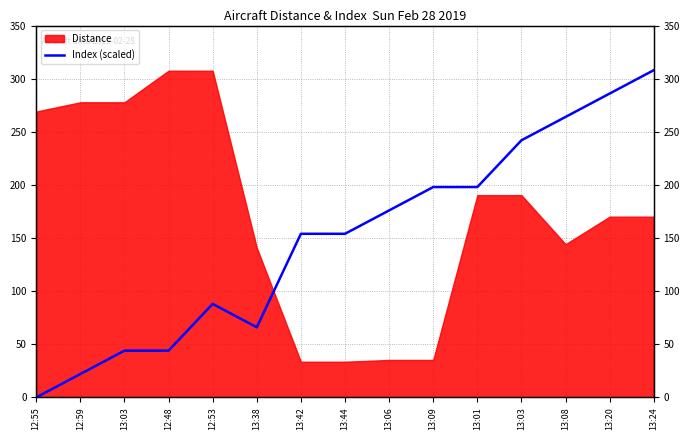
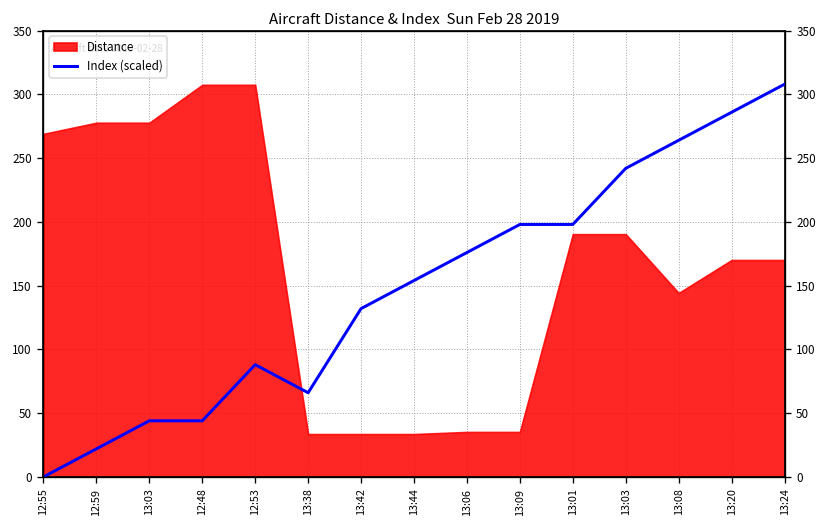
Distance, 13:38: 141 -> 34
Index (scaled), 13:42: 154 -> 132
